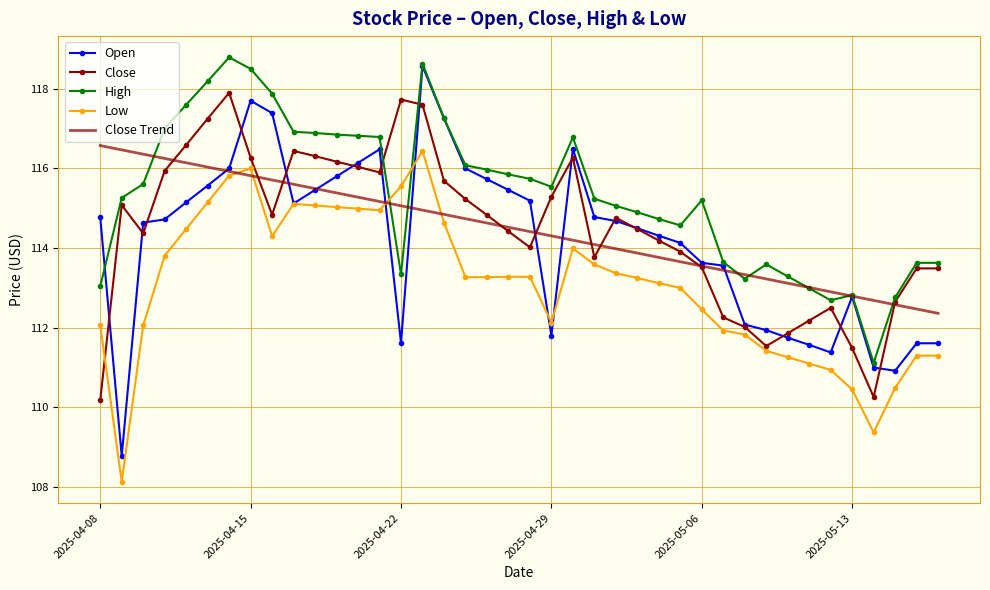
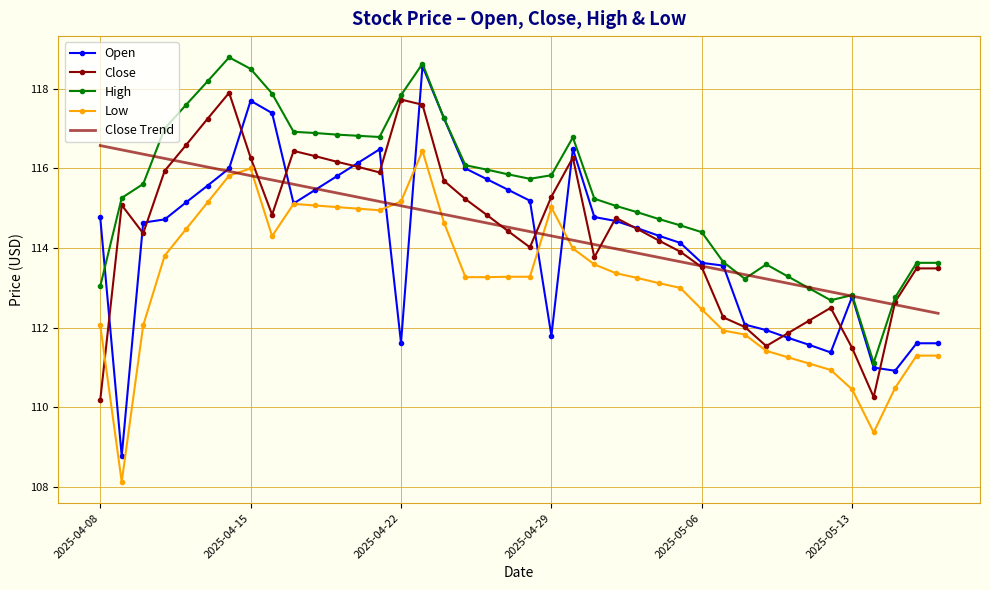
High, 2025-04-22: 113.3 -> 117.8
Low, 2025-04-22: 115.6 -> 115.2
High, 2025-04-29: 115.5 -> 115.8
Low, 2025-04-29: 112.1 -> 115.0
High, 2025-05-06: 115.2 -> 114.4
